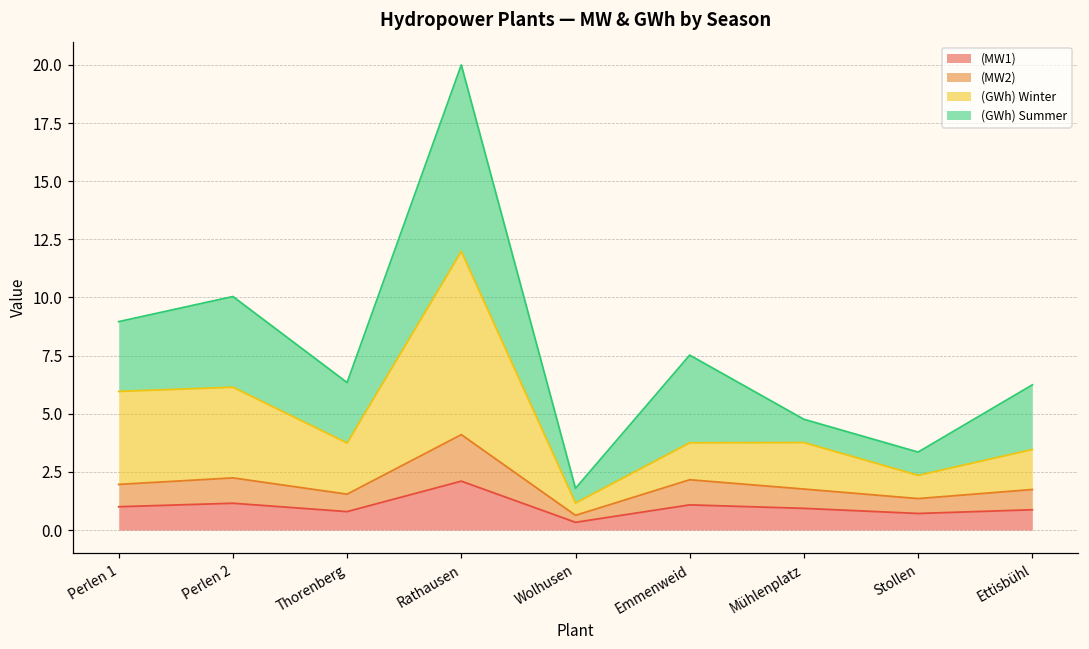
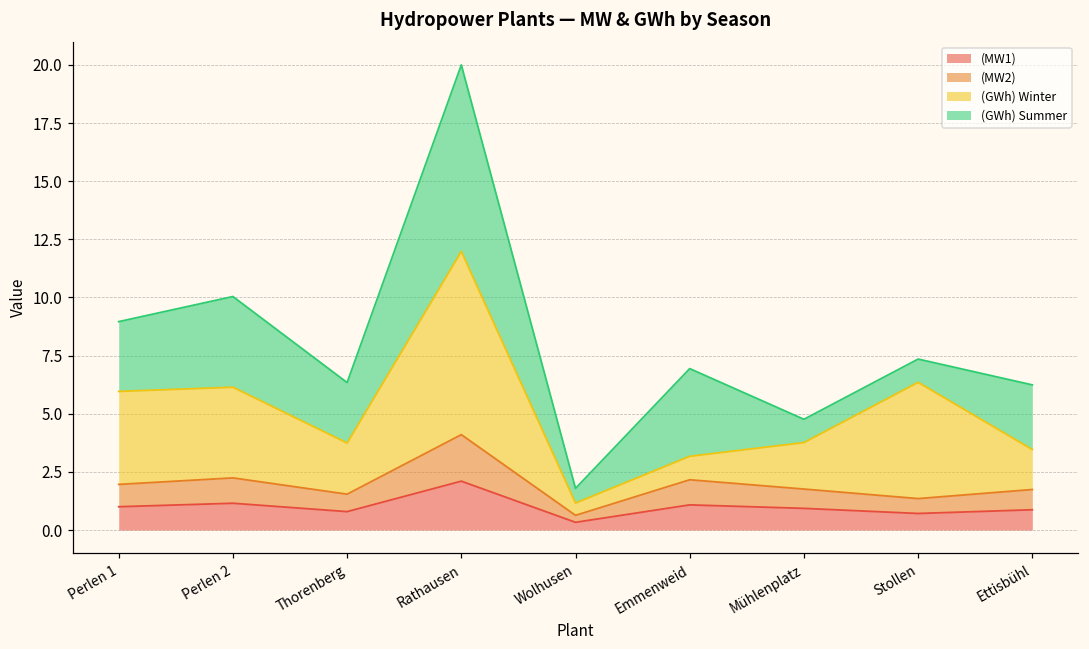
(GWh) Winter, Emmenweid: 1.6 -> 1.0
(GWh) Winter, Stollen: 1 -> 5
